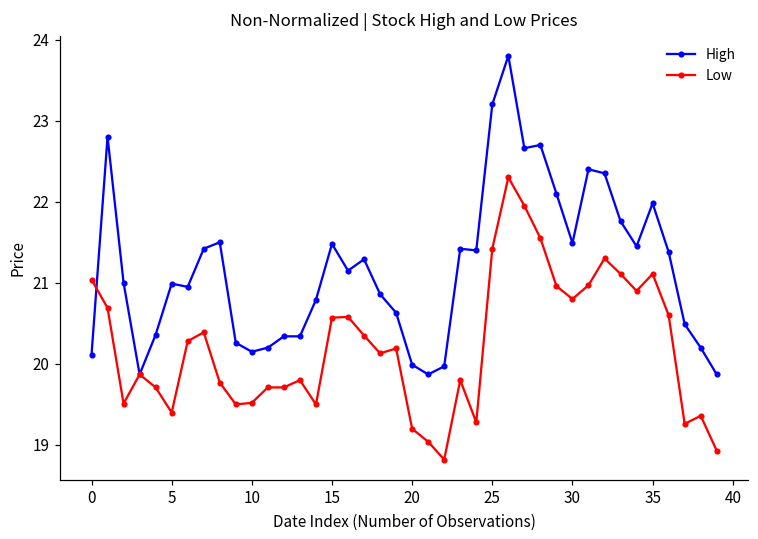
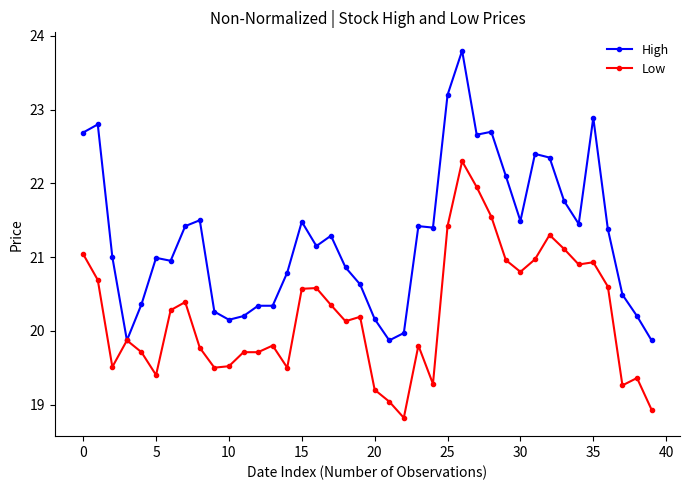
High, 0: 20.1 -> 22.7
High, 20: 20.0 -> 20.2
High, 35: 22.0 -> 22.9
Low, 35: 21.1 -> 20.9
